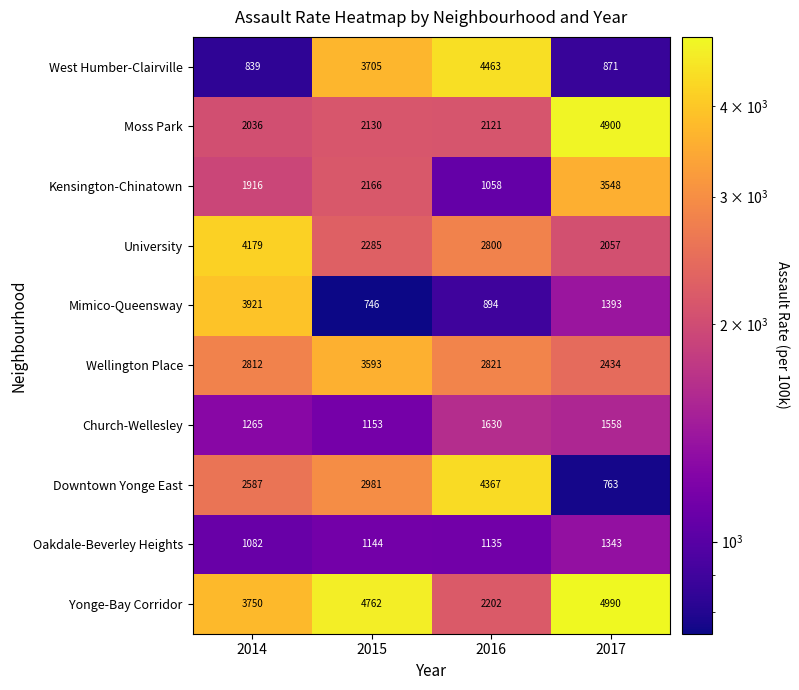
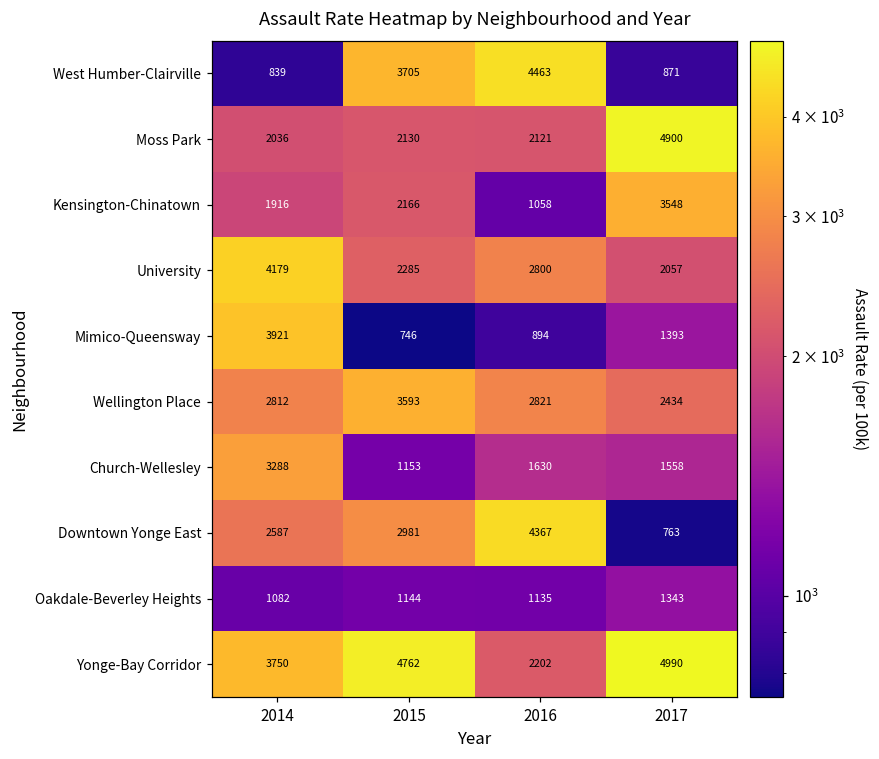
Church-Wellesley, 2014: 1265 -> 3288
